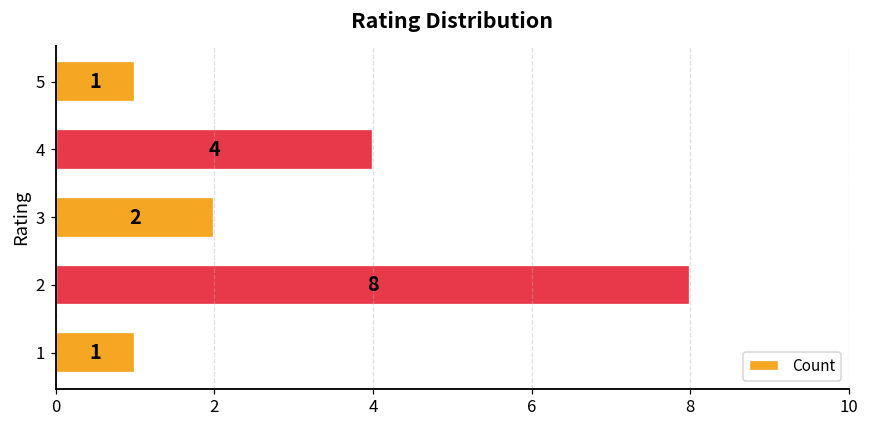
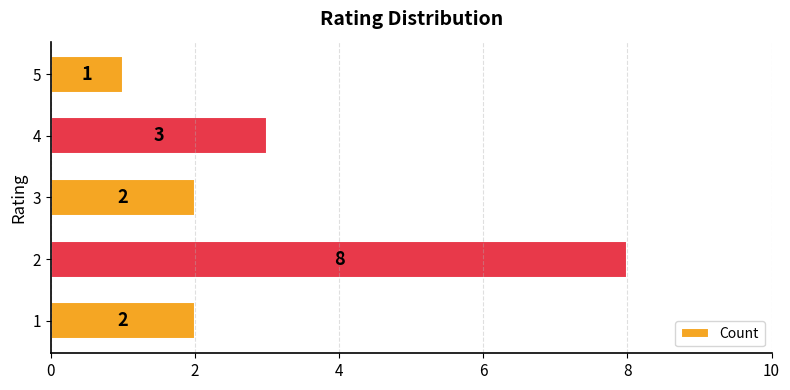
4: 4 -> 3
1: 1 -> 2
